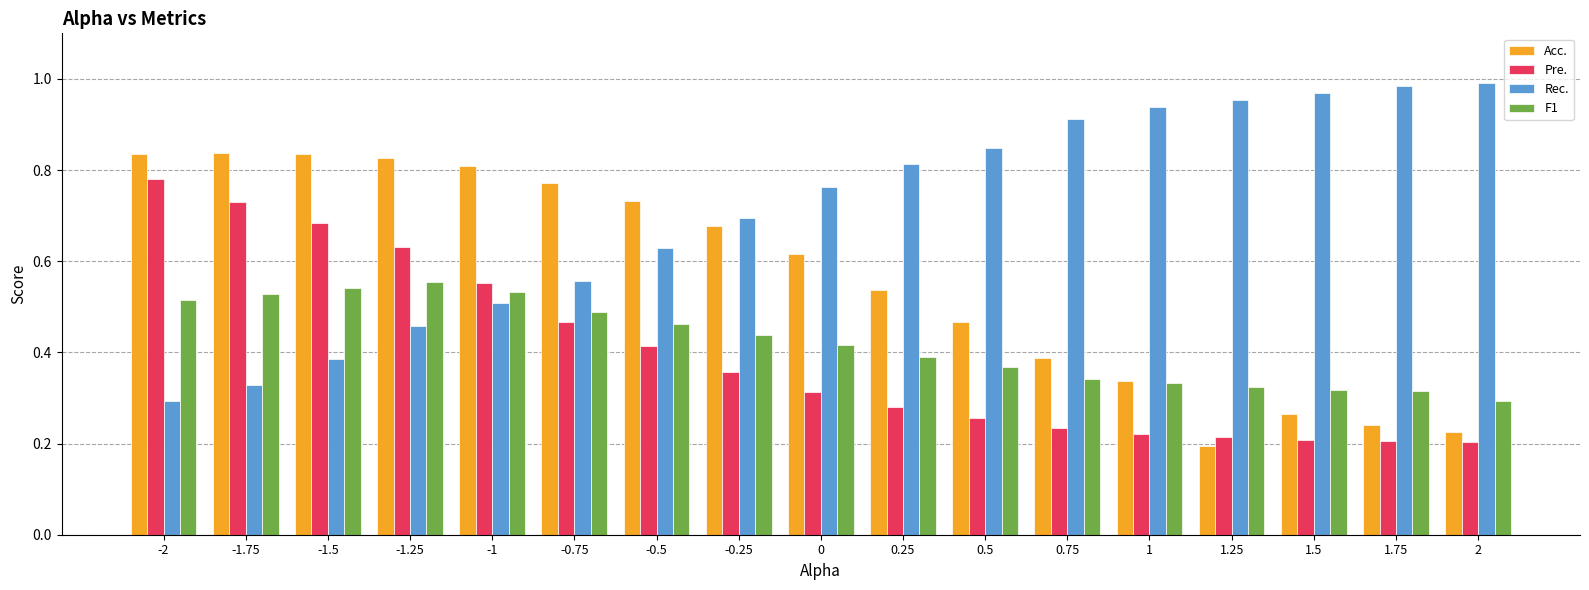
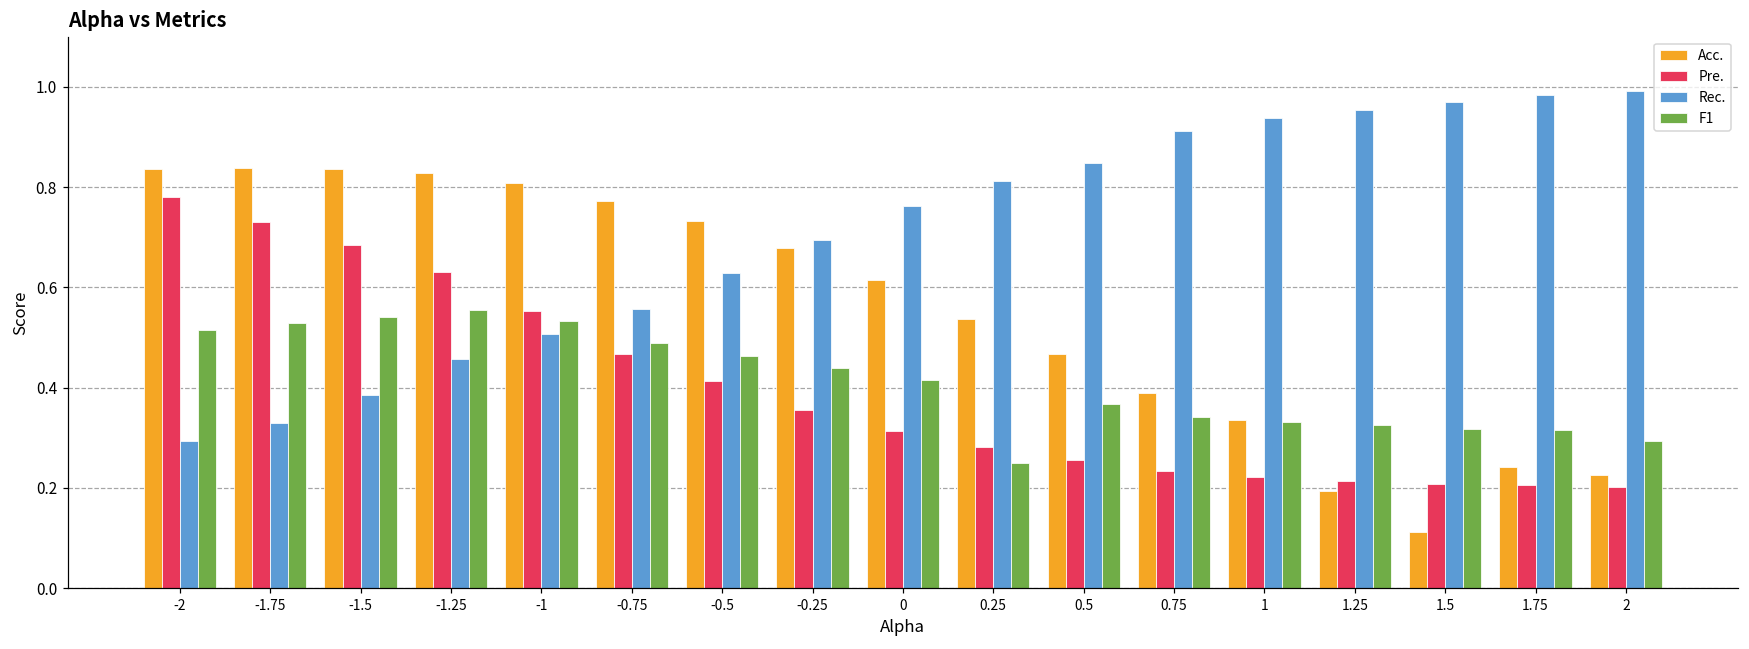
F1, 0.25: 0.39 -> 0.25
Acc., 1.5: 0.26 -> 0.11
